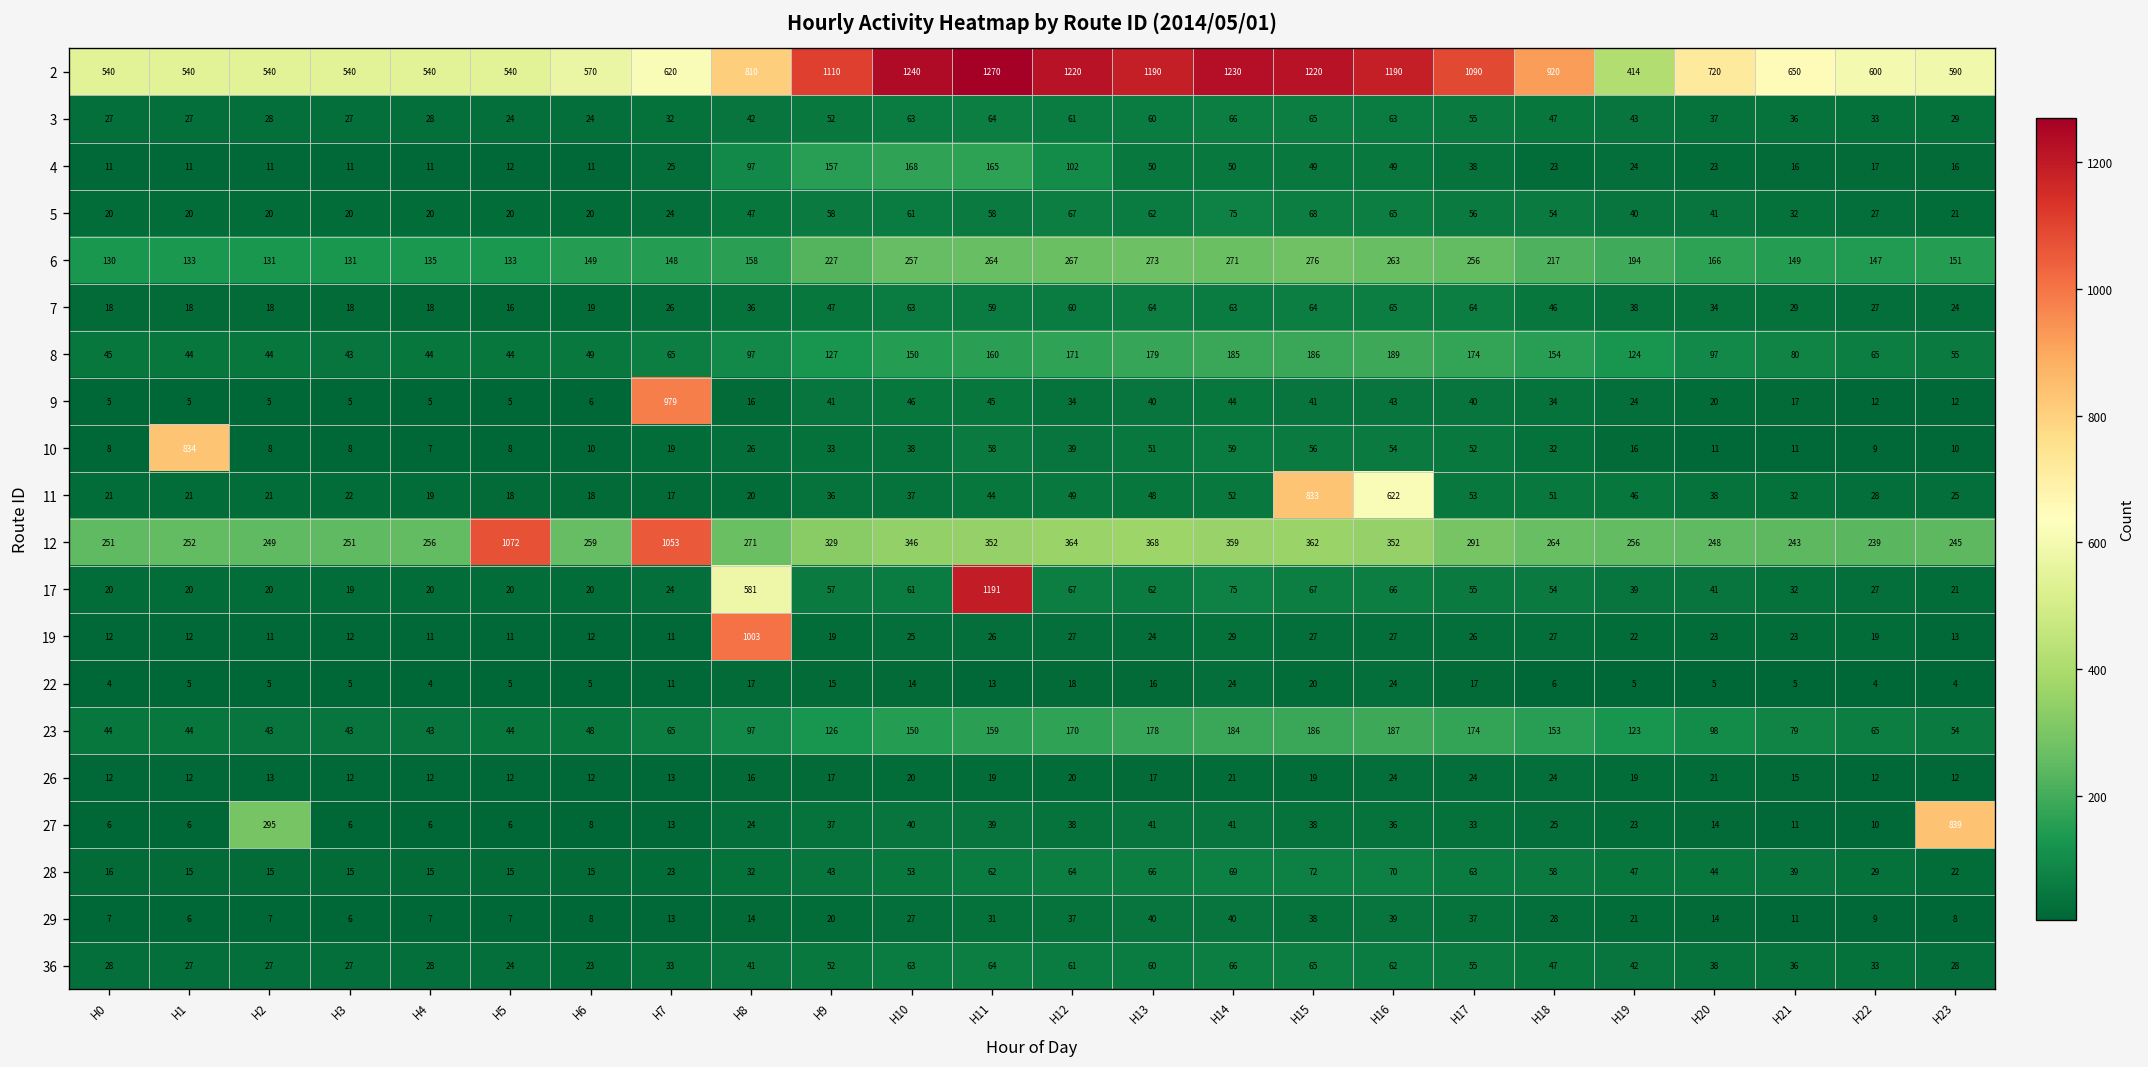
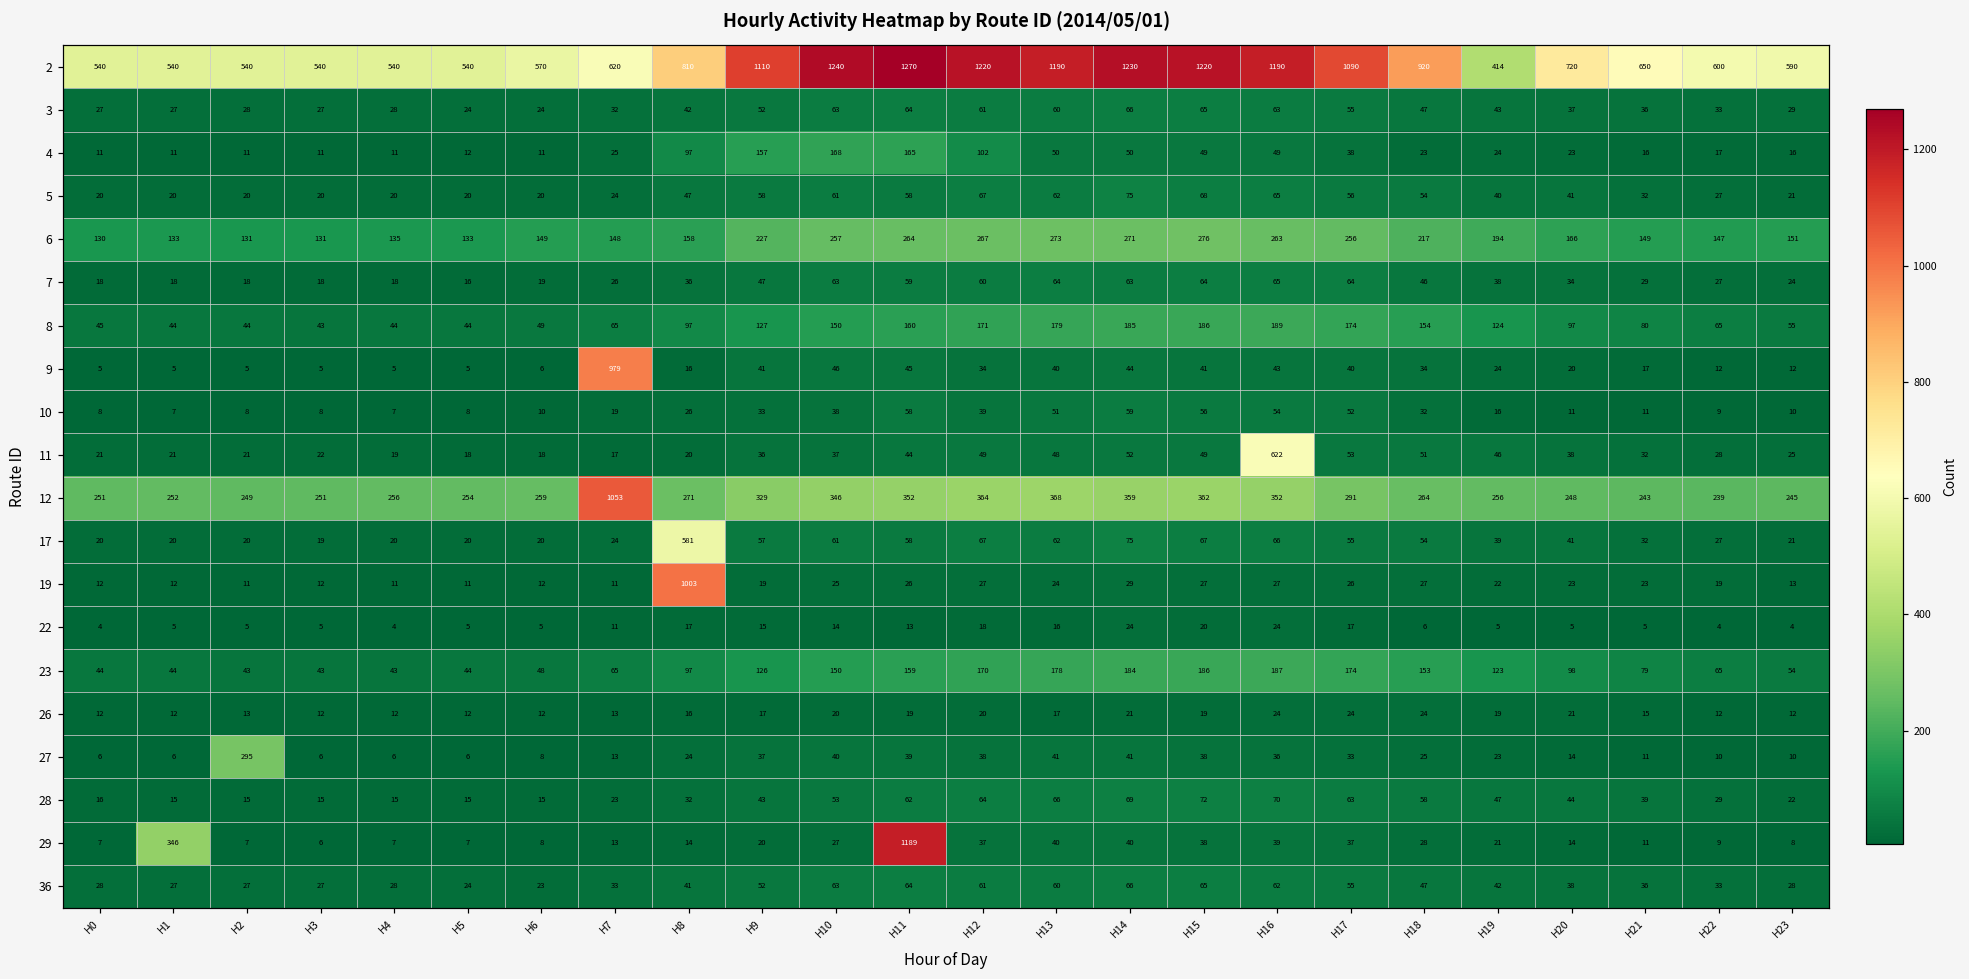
10, H1: 834 -> 7
11, H15: 833 -> 49
12, H5: 1072 -> 254
17, H11: 1191 -> 58
27, H23: 839 -> 10
29, H1: 6 -> 346
29, H11: 31 -> 1189
